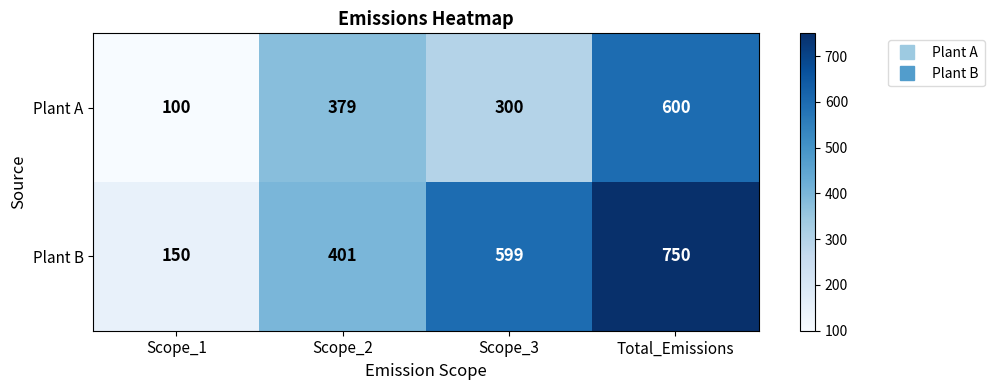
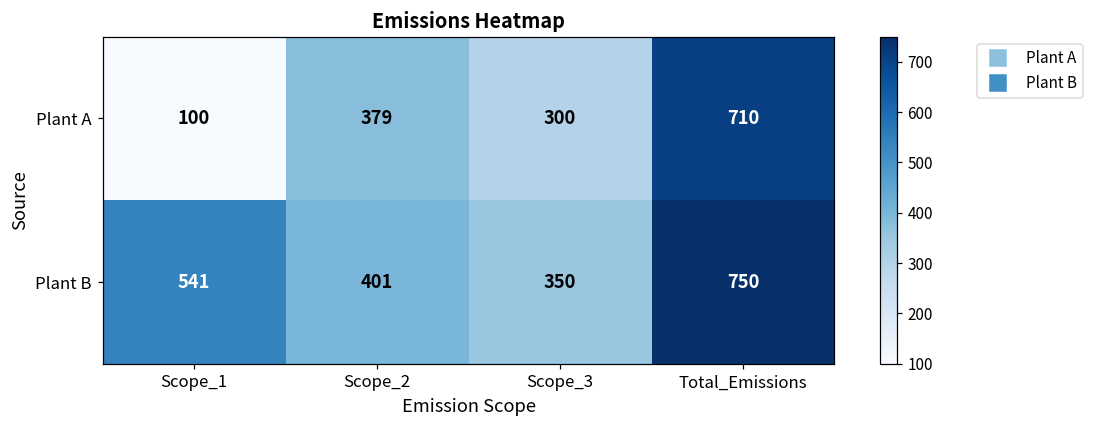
Plant A, Total_Emissions: 600 -> 710
Plant B, Scope_1: 150 -> 541
Plant B, Scope_3: 599 -> 350
